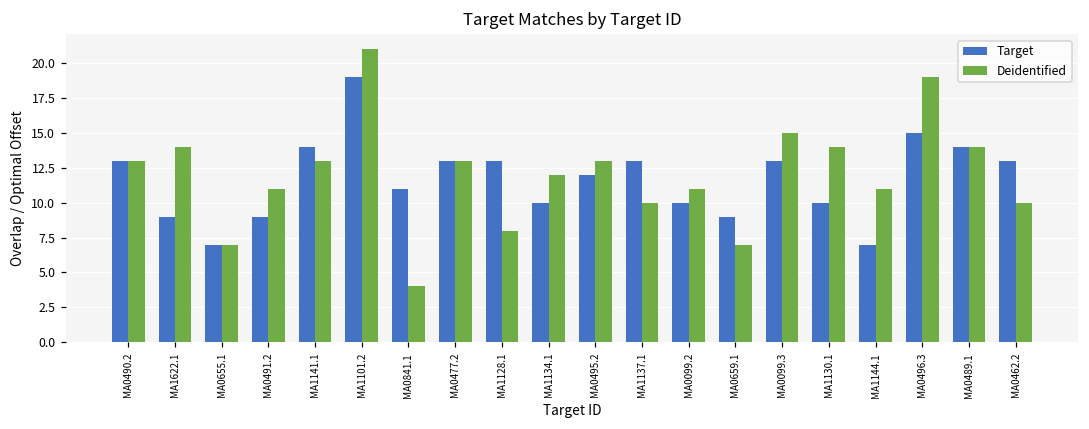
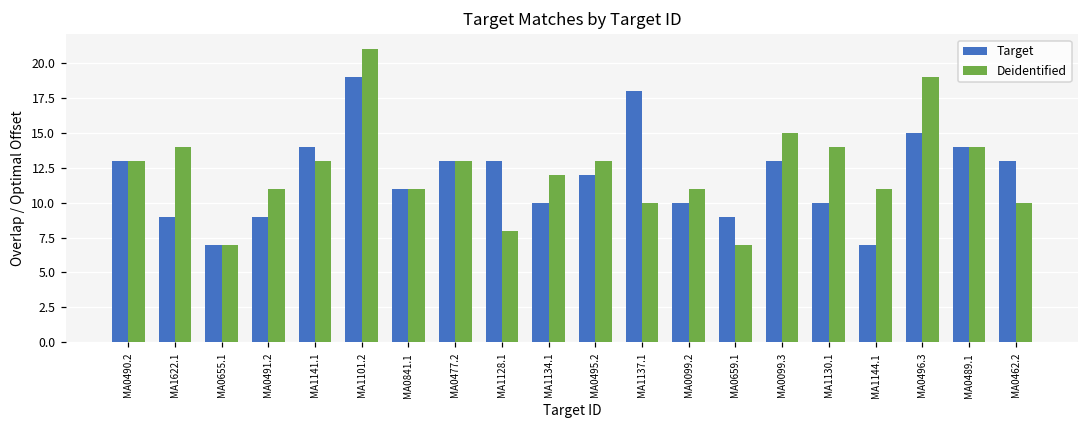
Deidentified, MA0841.1: 4 -> 11
Target, MA1137.1: 13 -> 18
